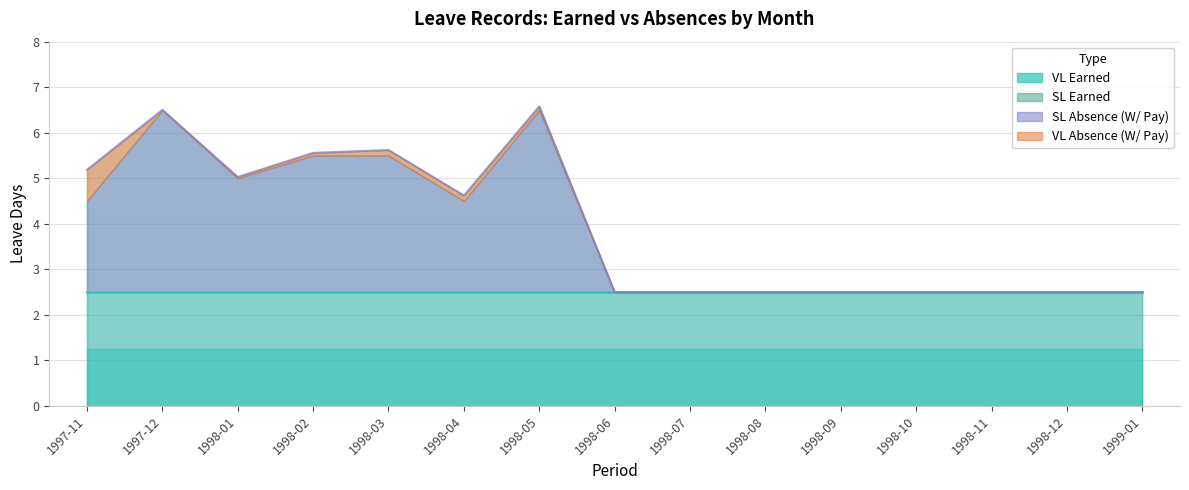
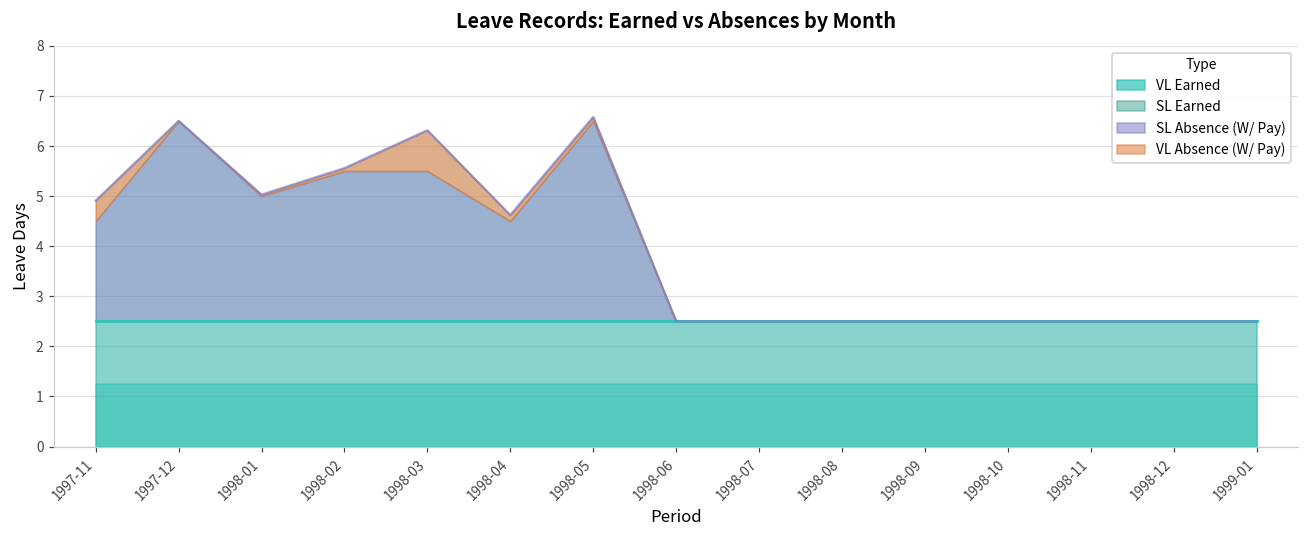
VL Absence (W/ Pay), 1997-11: 0.7 -> 0.4
VL Absence (W/ Pay), 1998-03: 0.1 -> 0.8
